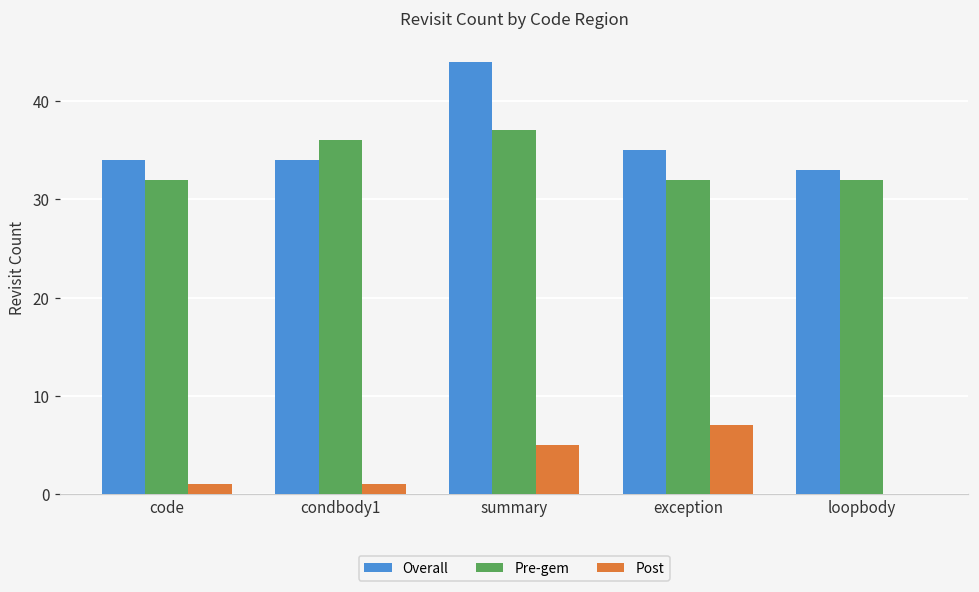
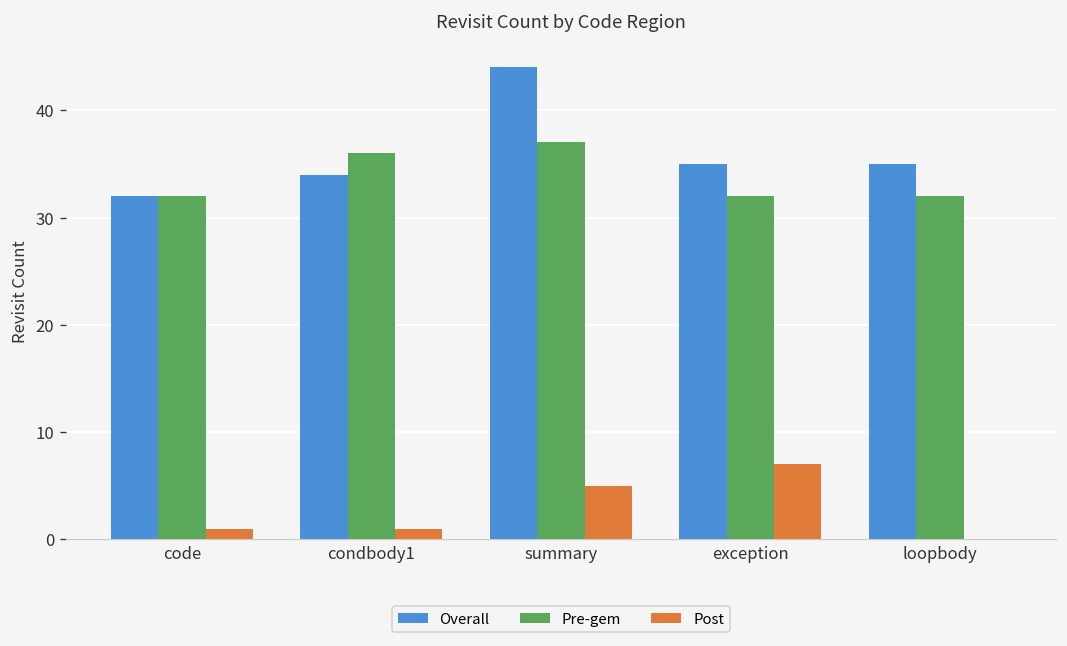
Overall, code: 34 -> 32
Overall, loopbody: 33 -> 35
